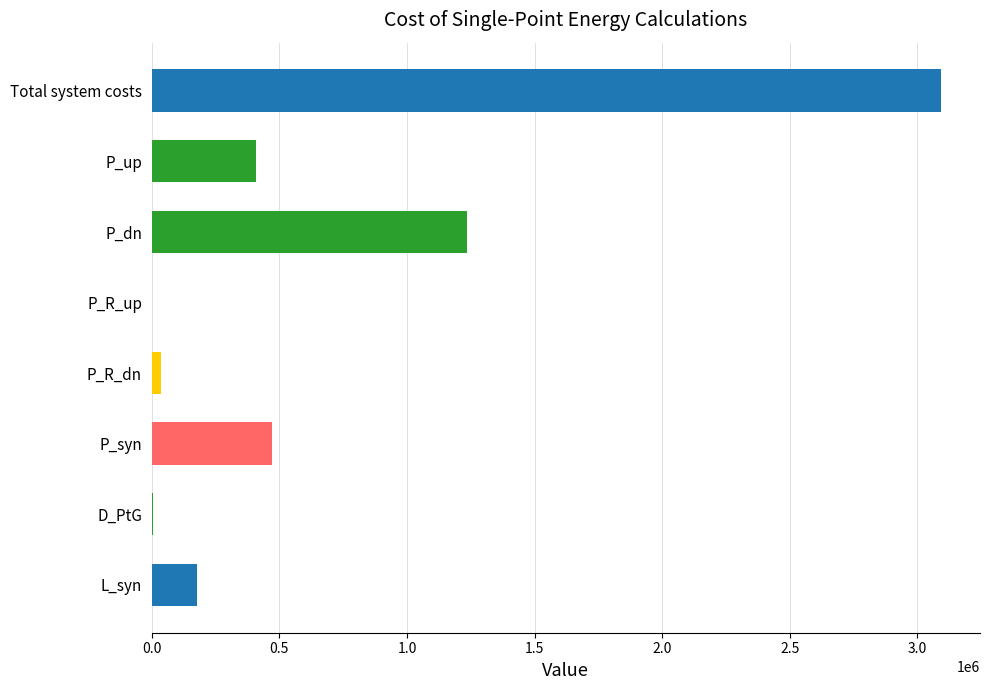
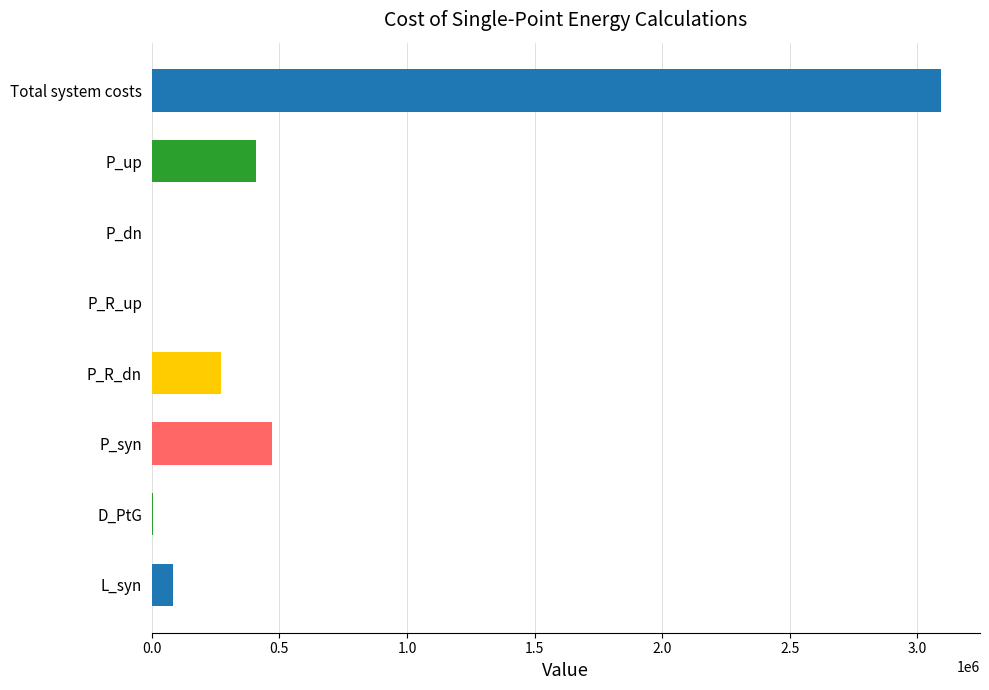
P_dn: 1230000 -> 0
P_R_dn: 40000 -> 270000
L_syn: 180000 -> 80000
